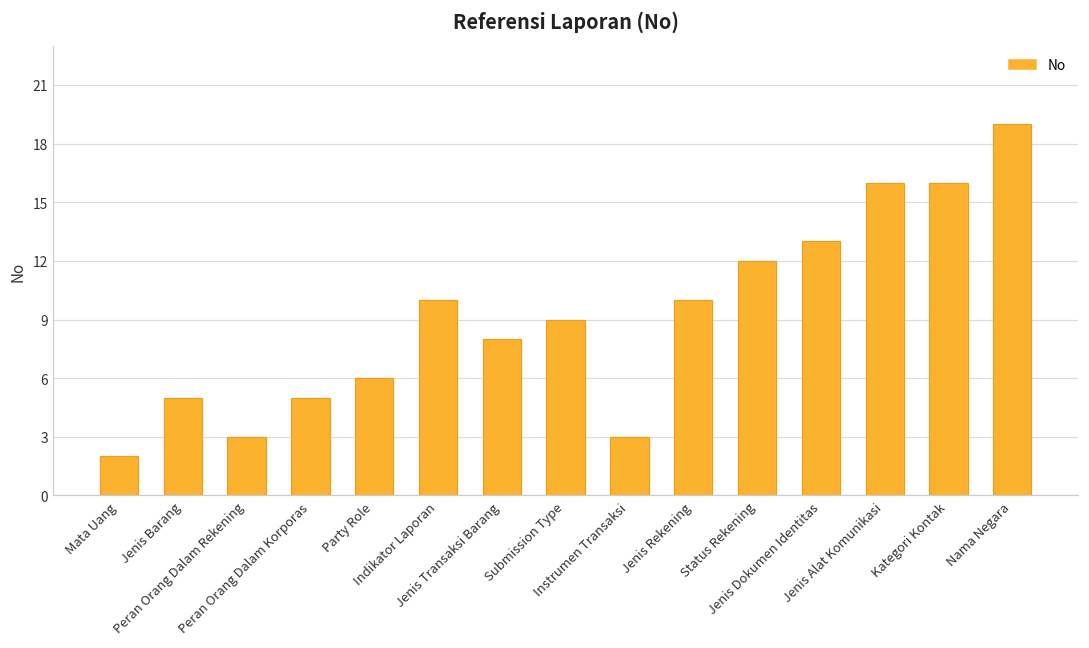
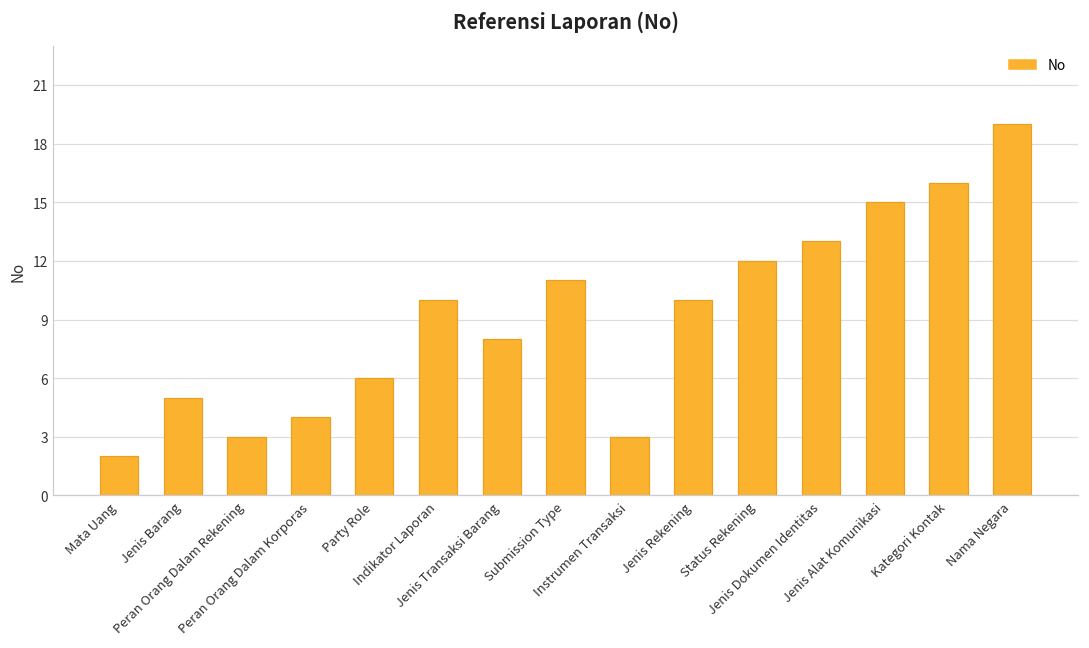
Peran Orang Dalam Korporas: 5 -> 4
Submission Type: 9 -> 11
Jenis Alat Komunikasi: 16 -> 15
